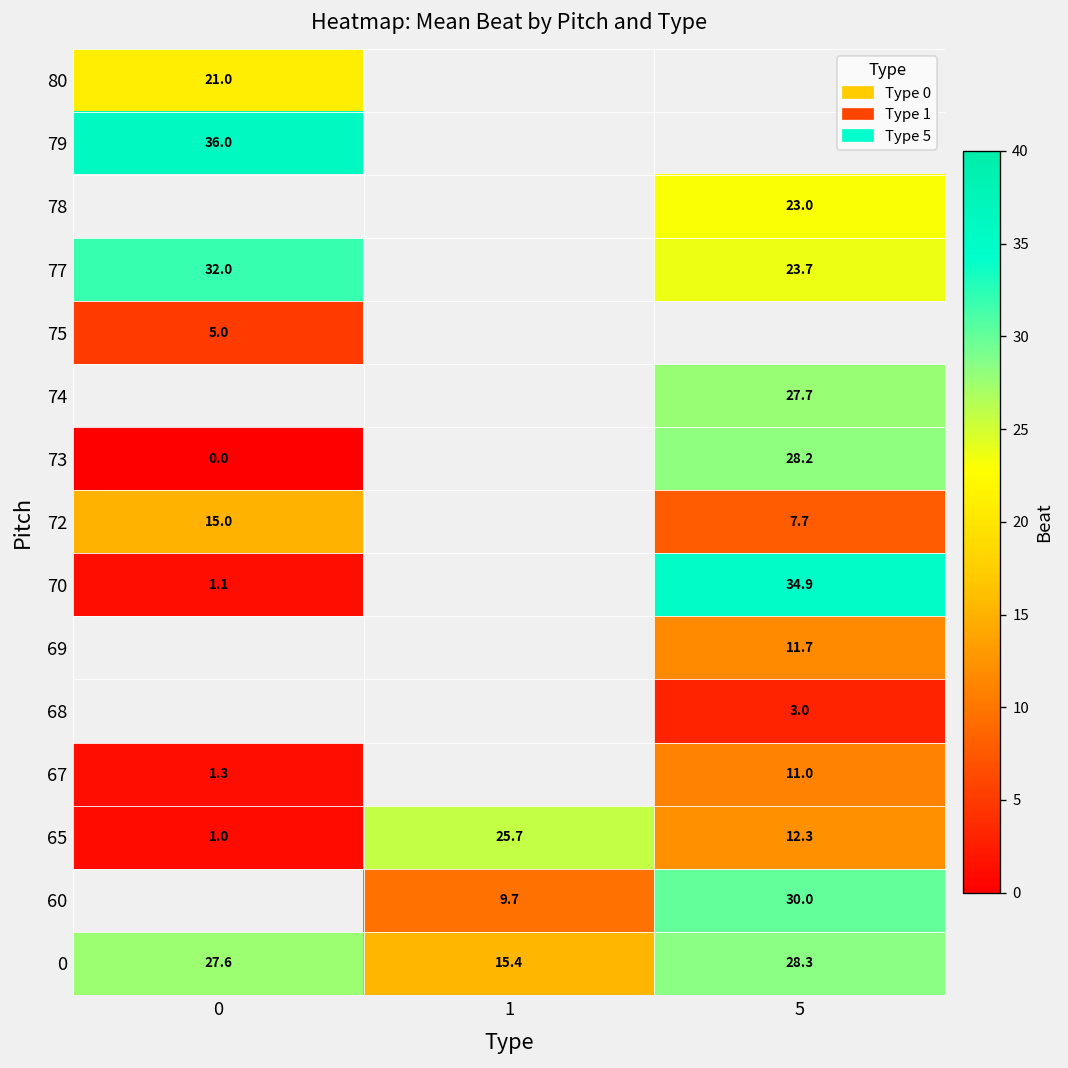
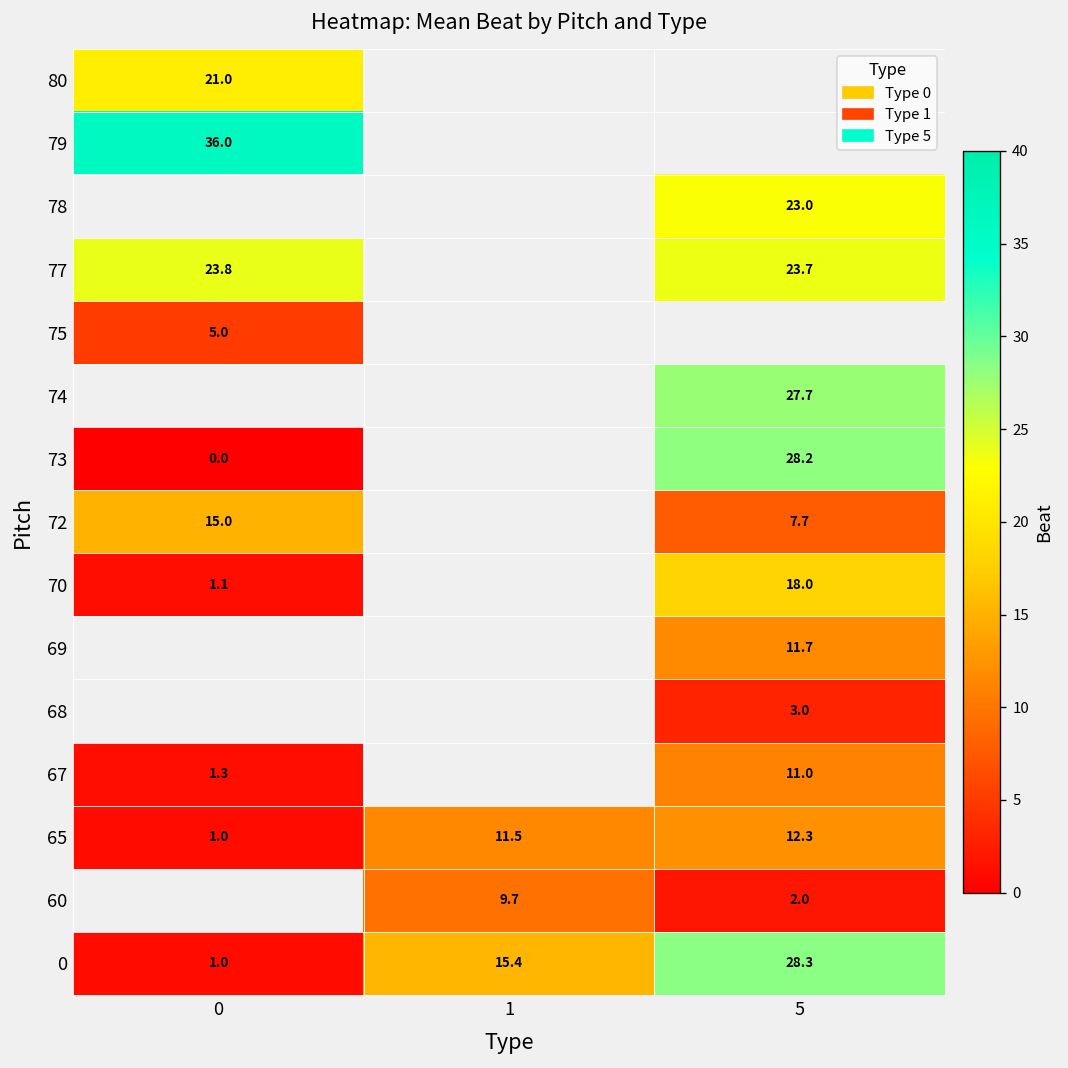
77, 0: 32.0 -> 23.8
70, 5: 34.9 -> 18.0
65, 1: 25.7 -> 11.5
60, 5: 30.0 -> 2.0
0, 0: 27.6 -> 1.0
